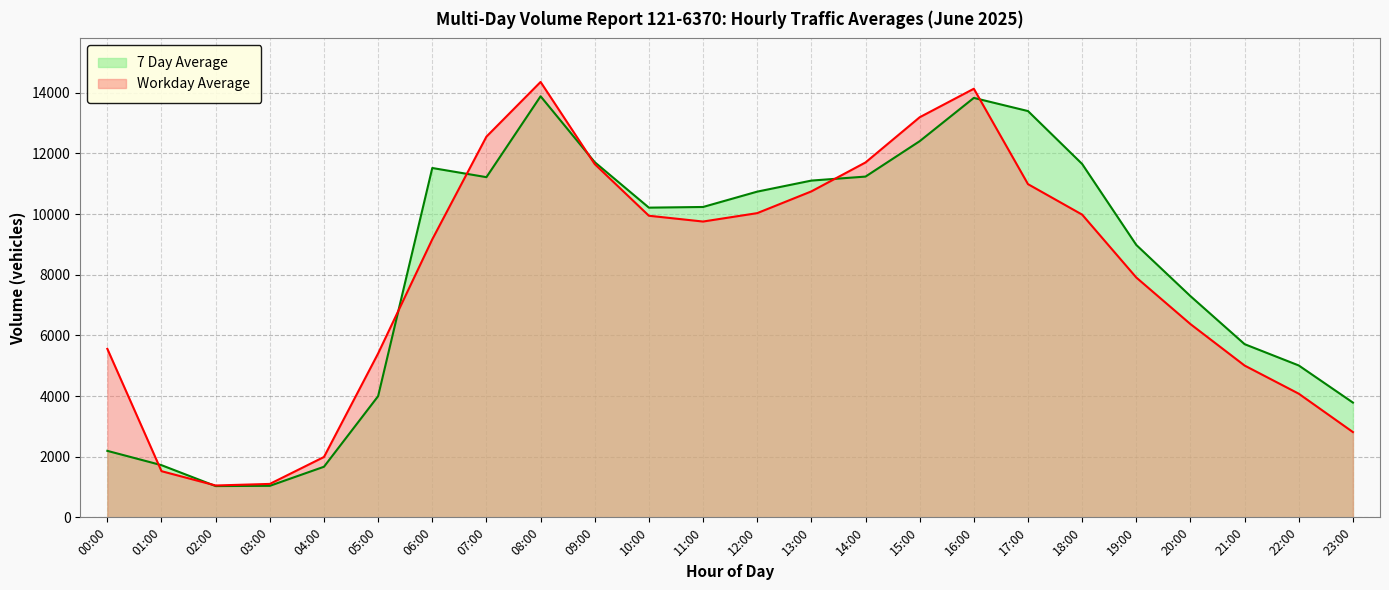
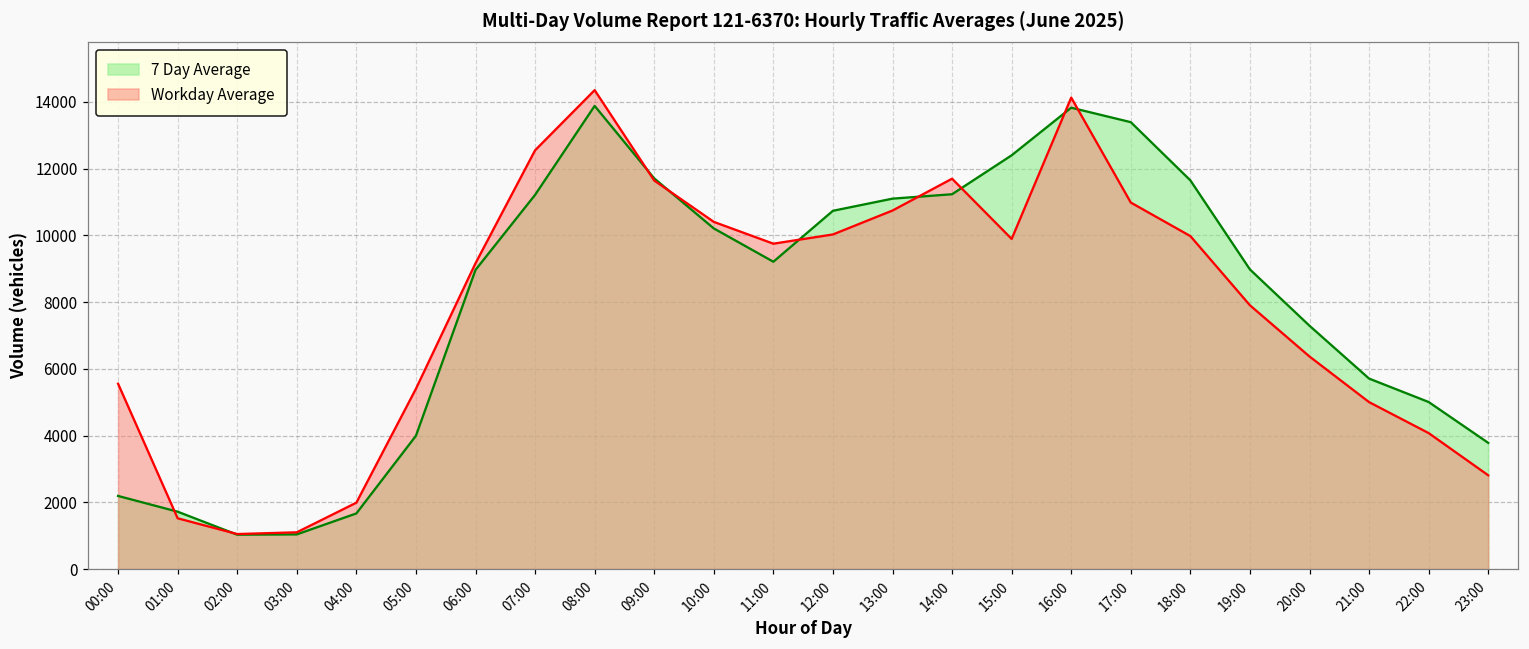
7 Day Average, 06:00: 11500 -> 9000
Workday Average, 10:00: 9900 -> 10400
7 Day Average, 11:00: 10200 -> 9200
Workday Average, 15:00: 13200 -> 9900
